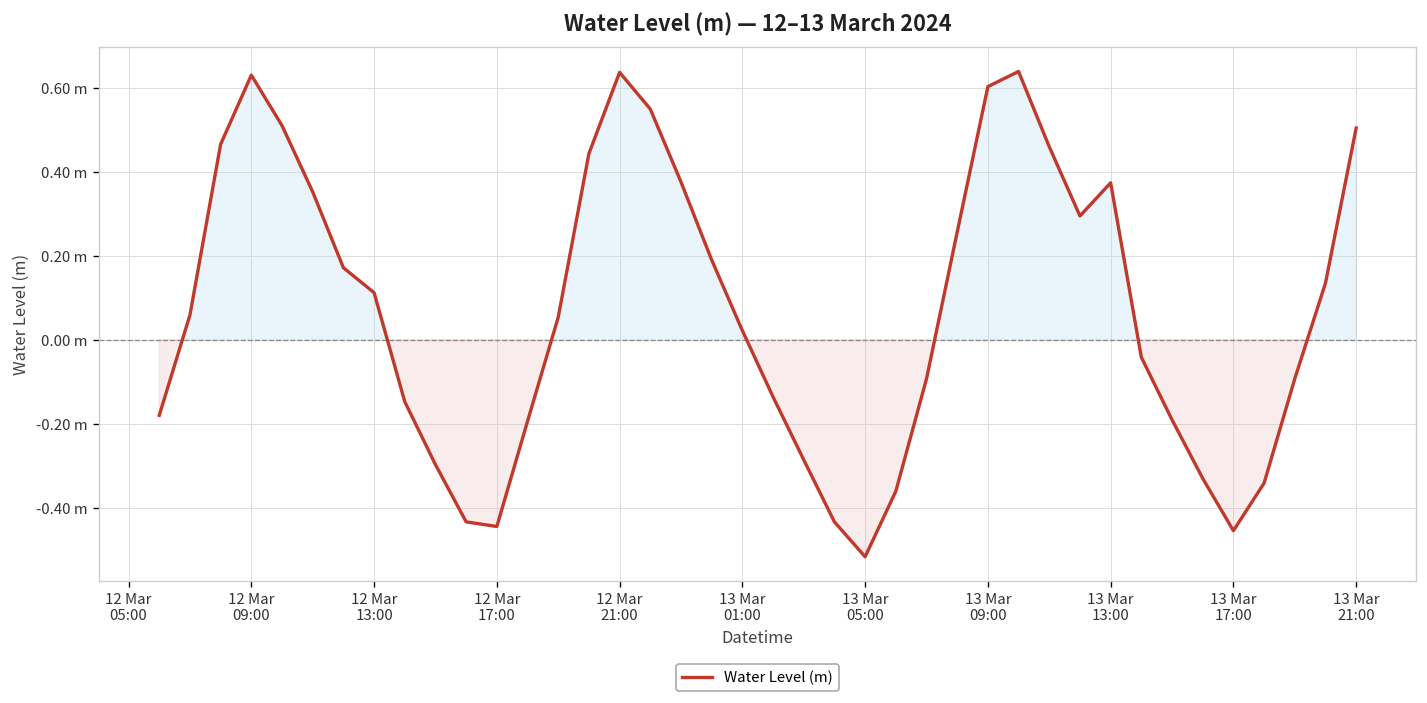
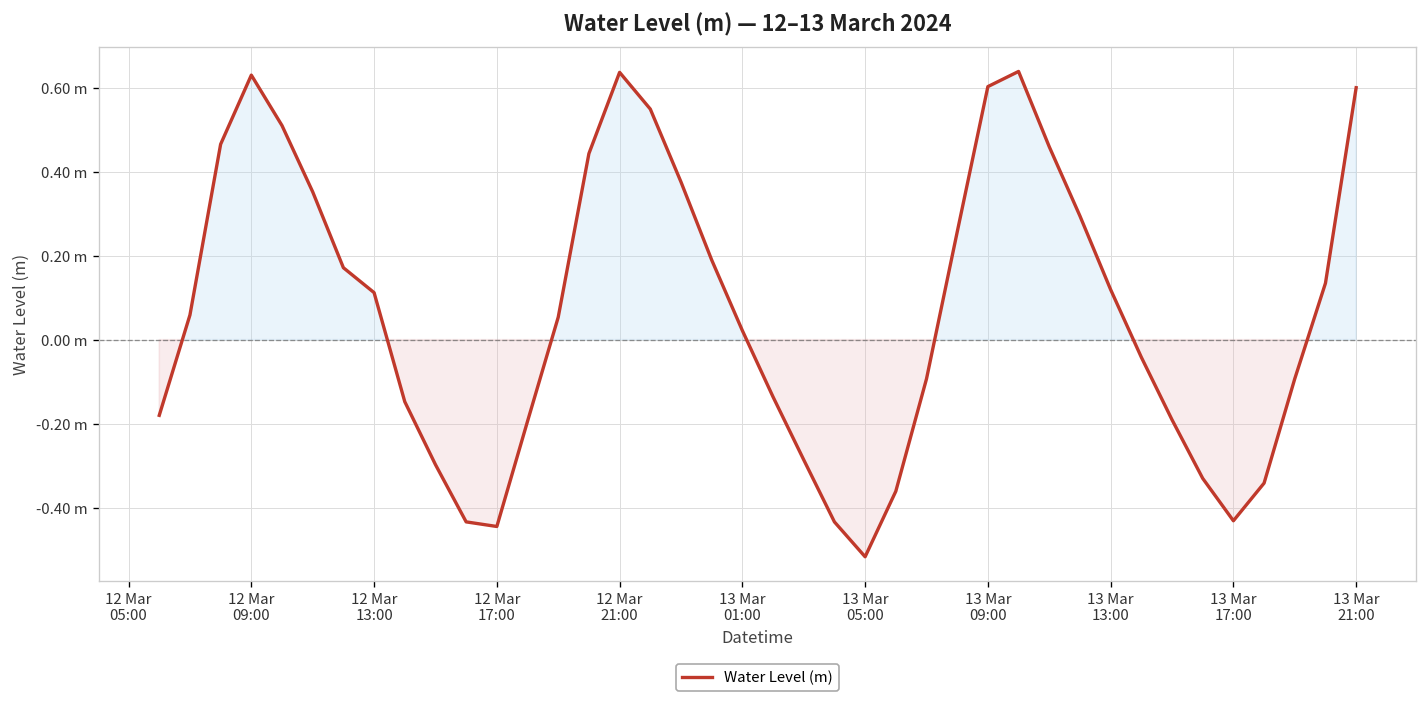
13 Mar 13:00: 0.37 m -> 0.12 m
13 Mar 17:00: -0.46 m -> -0.43 m
13 Mar 21:00: 0.50 m -> 0.60 m
